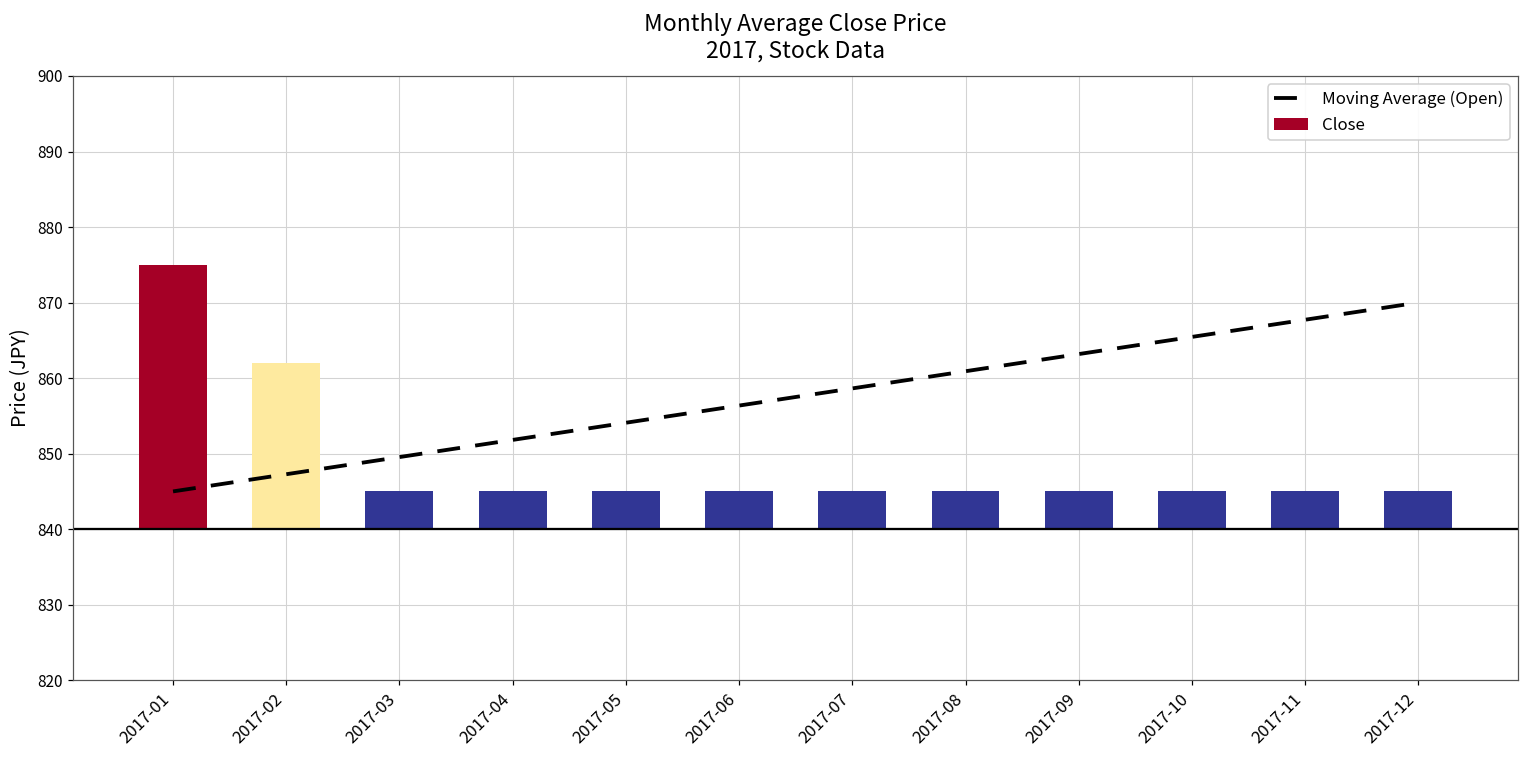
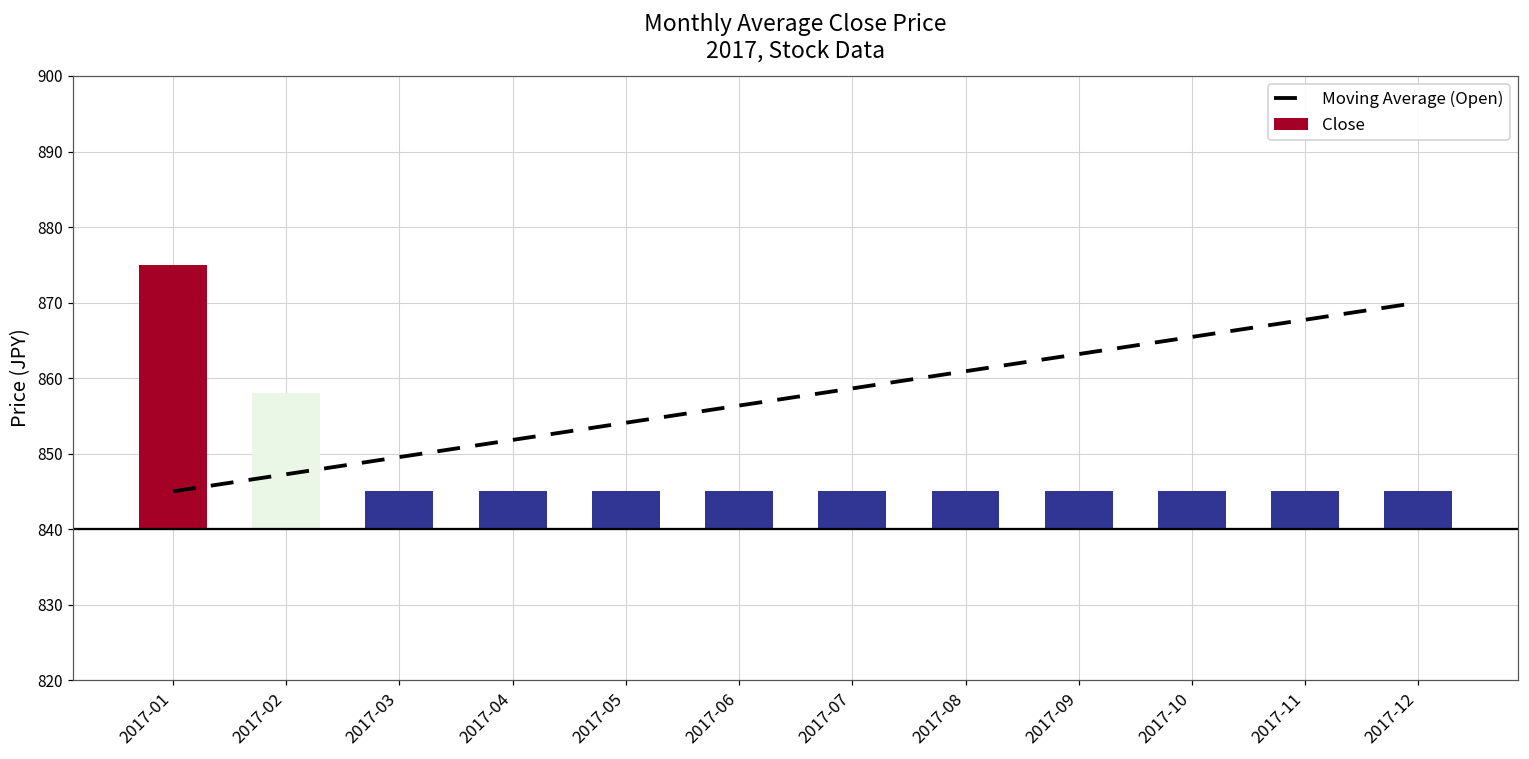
Close, 2017-02: 862 -> 858
